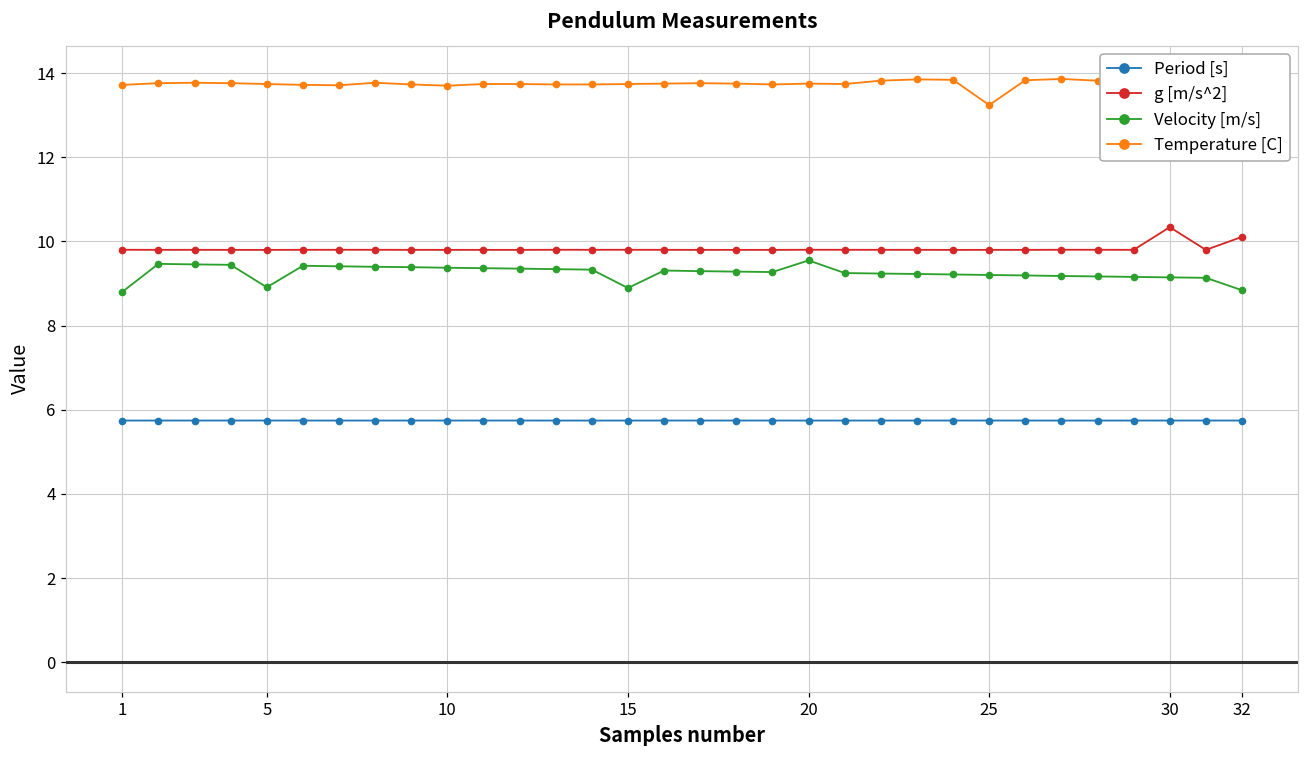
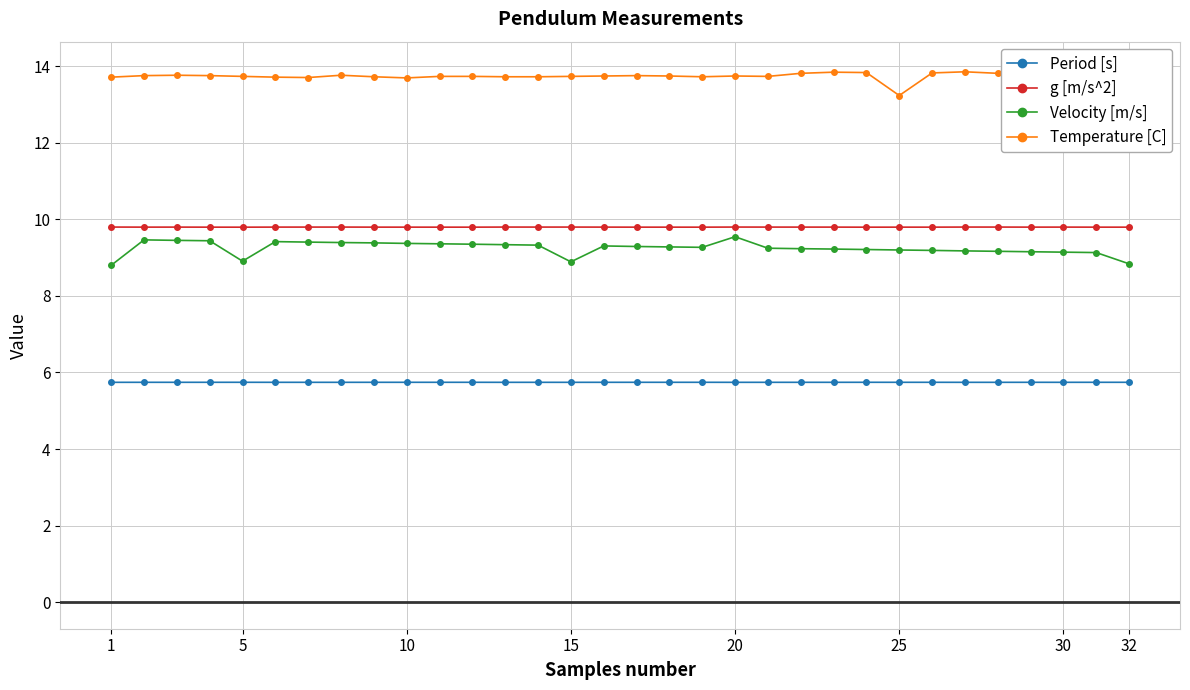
g [m/s^2], 30: 10.3 -> 9.8
g [m/s^2], 32: 10.1 -> 9.8
